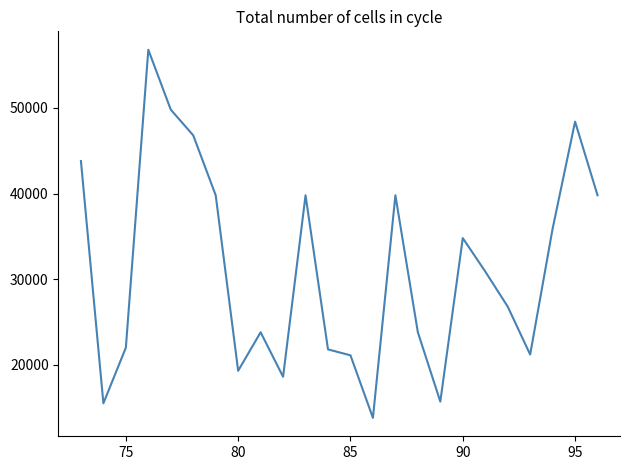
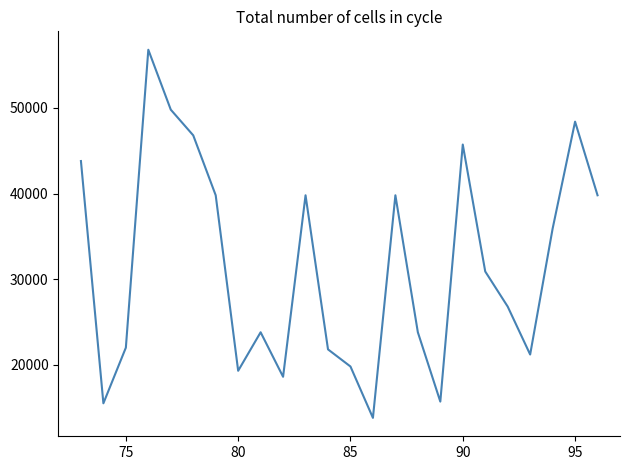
85: 21000 -> 20000
90: 35000 -> 46000
